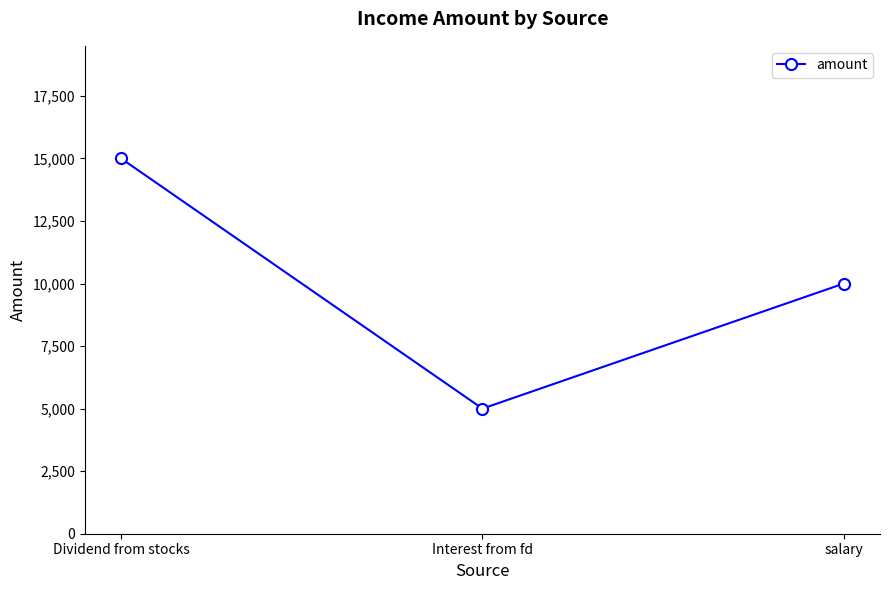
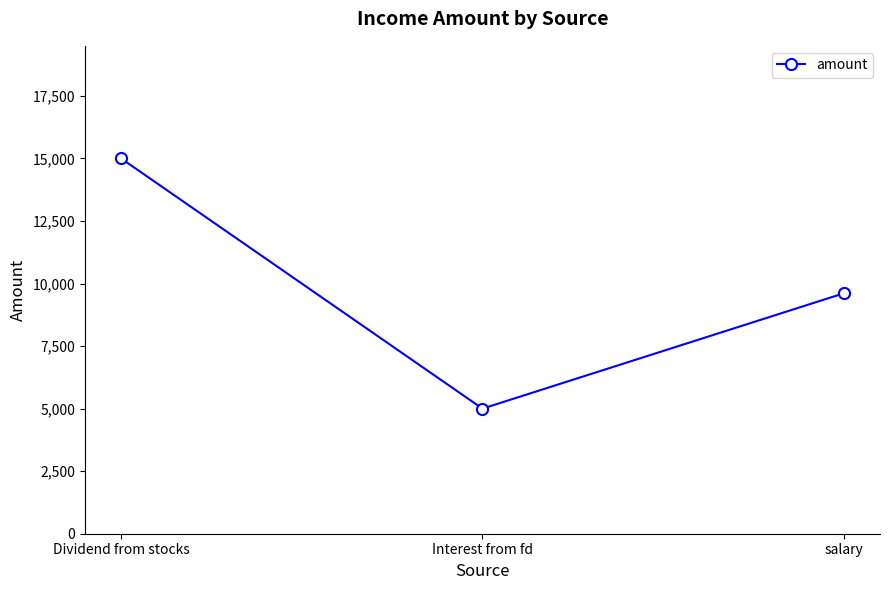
salary: 10,000 -> 9,600
